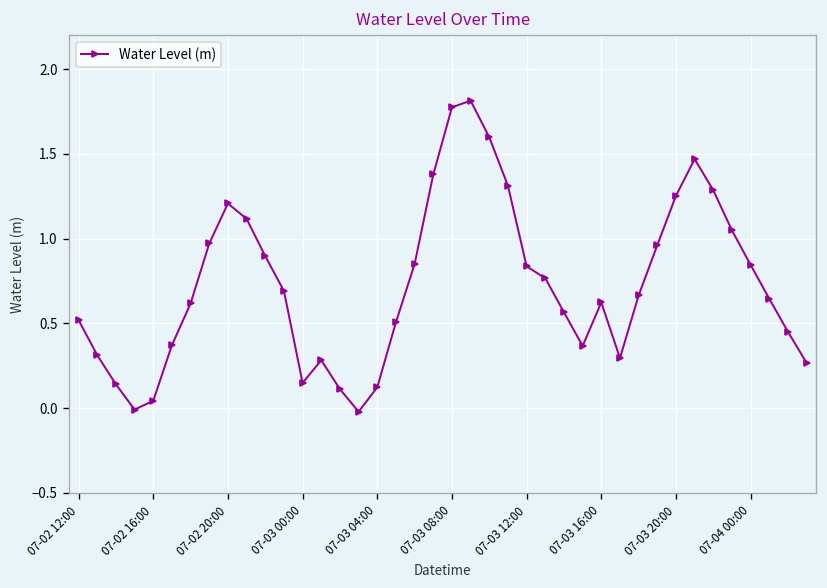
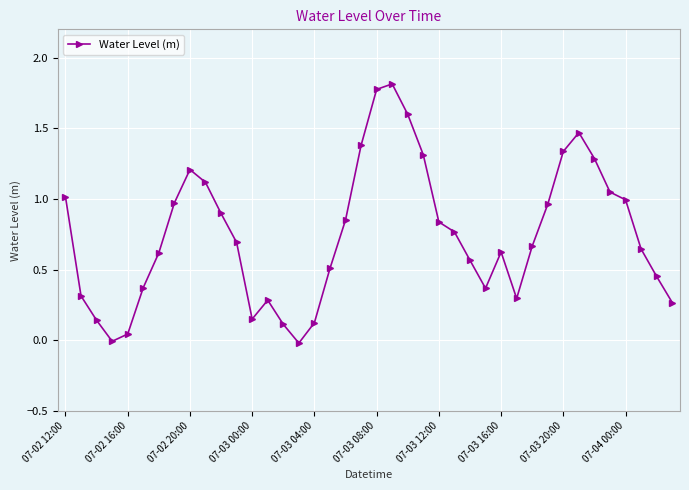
07-02 12:00: 0.52 -> 1.01
07-03 20:00: 1.25 -> 1.34
07-04 00:00: 0.84 -> 0.99
